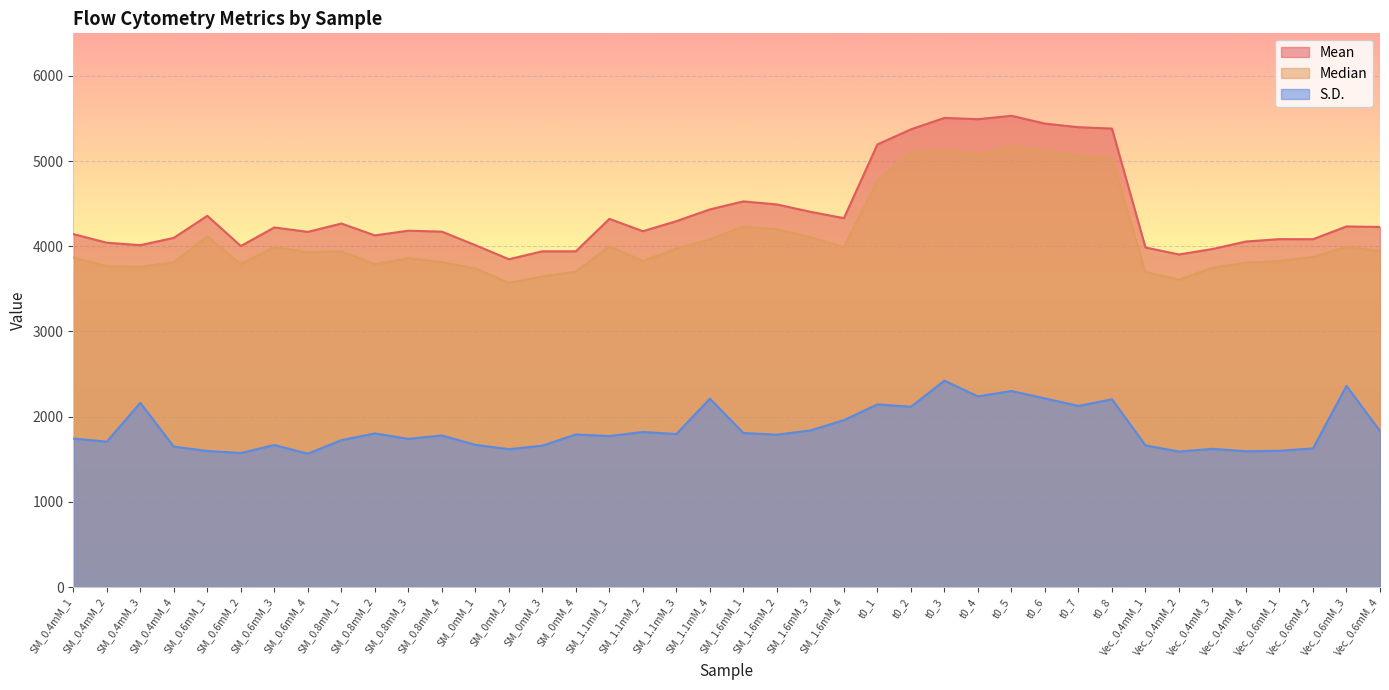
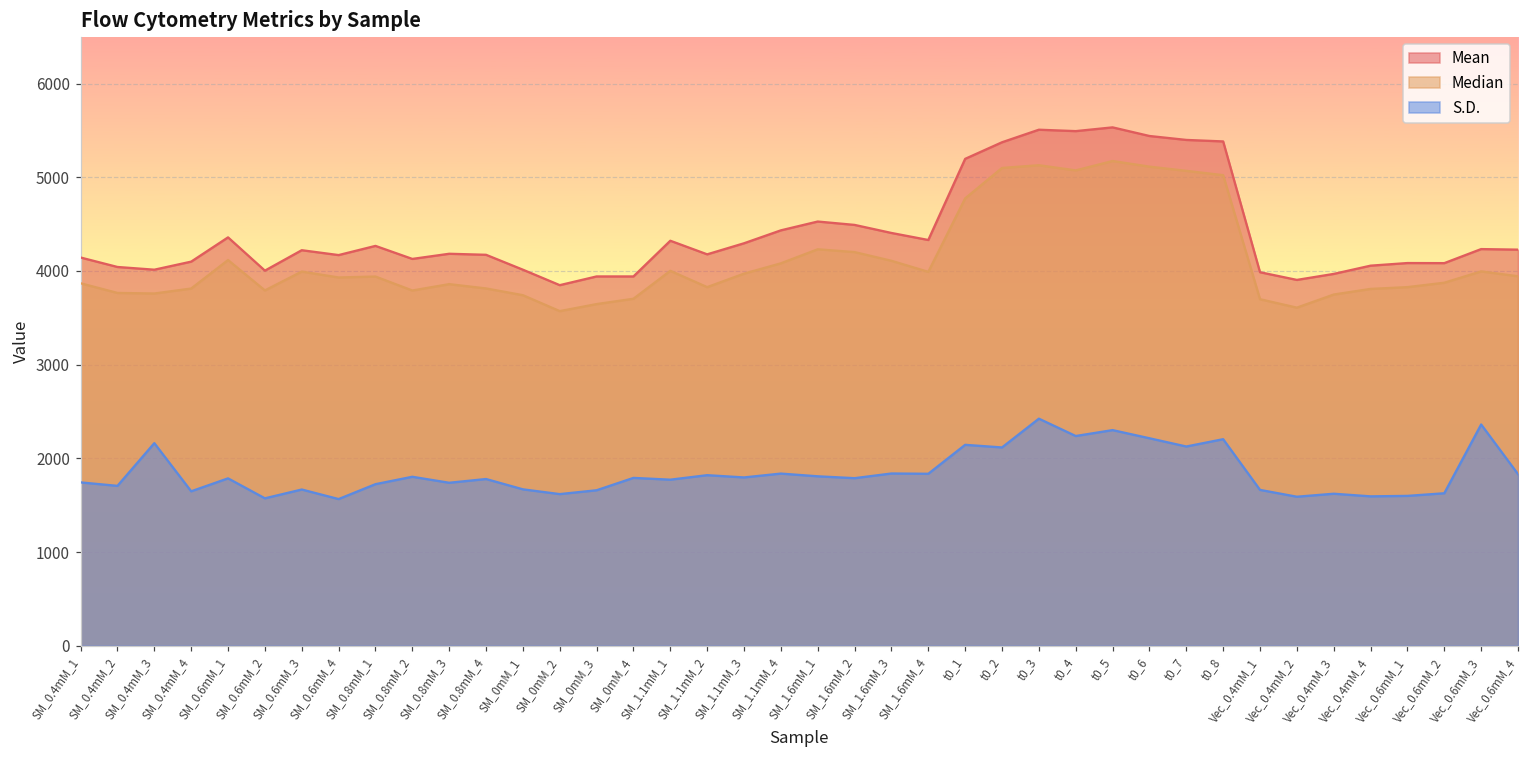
S.D., SM_0.6mM_1: 1600 -> 1800
S.D., SM_1.1mM_4: 2200 -> 1800
S.D., SM_1.6mM_4: 2000 -> 1800
